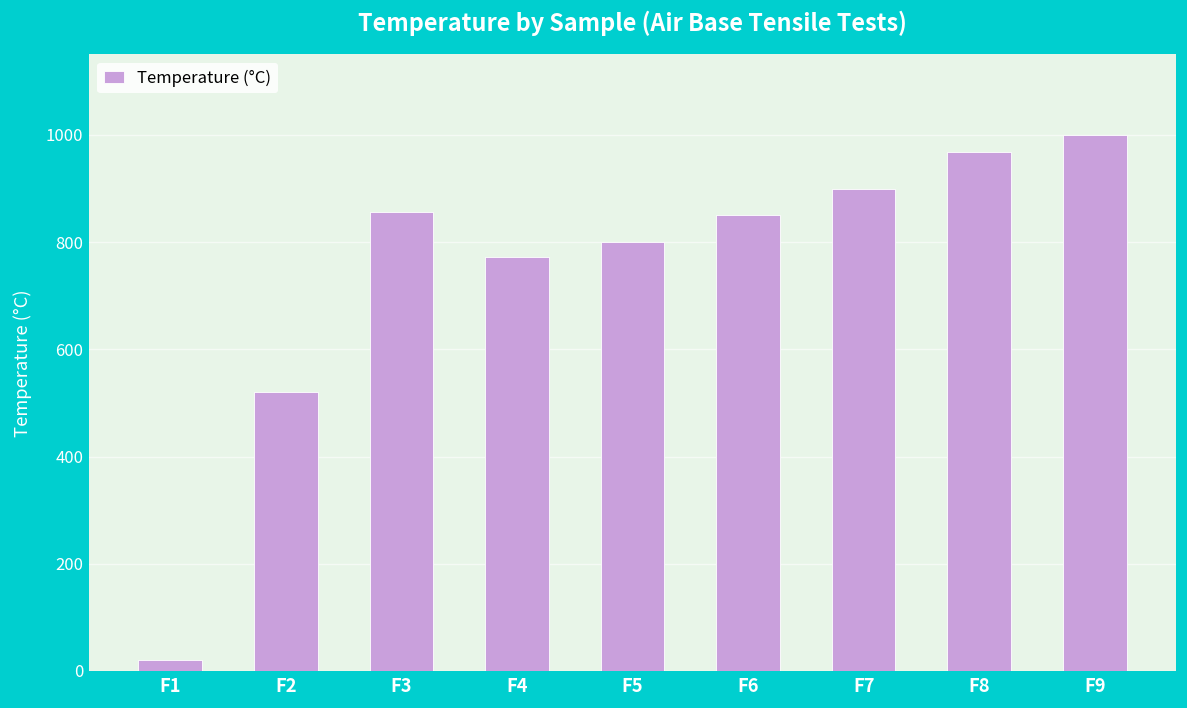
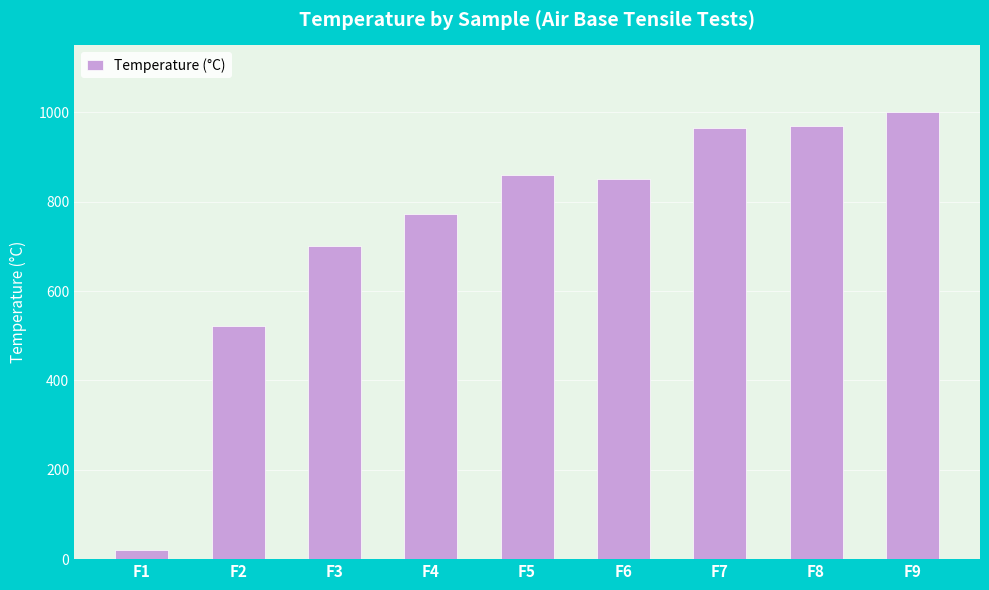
F3: 860 -> 700
F5: 800 -> 860
F7: 900 -> 970
